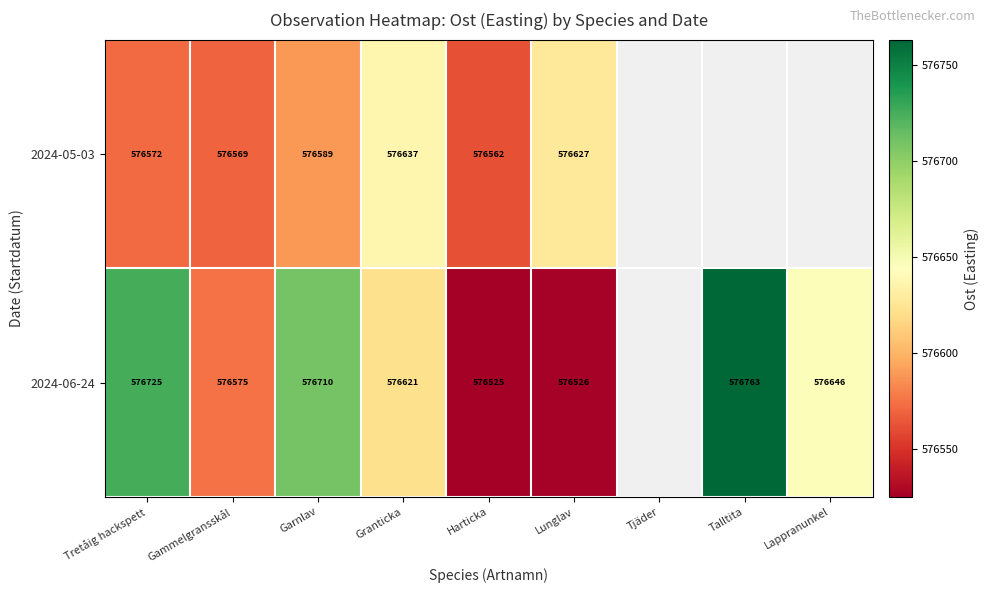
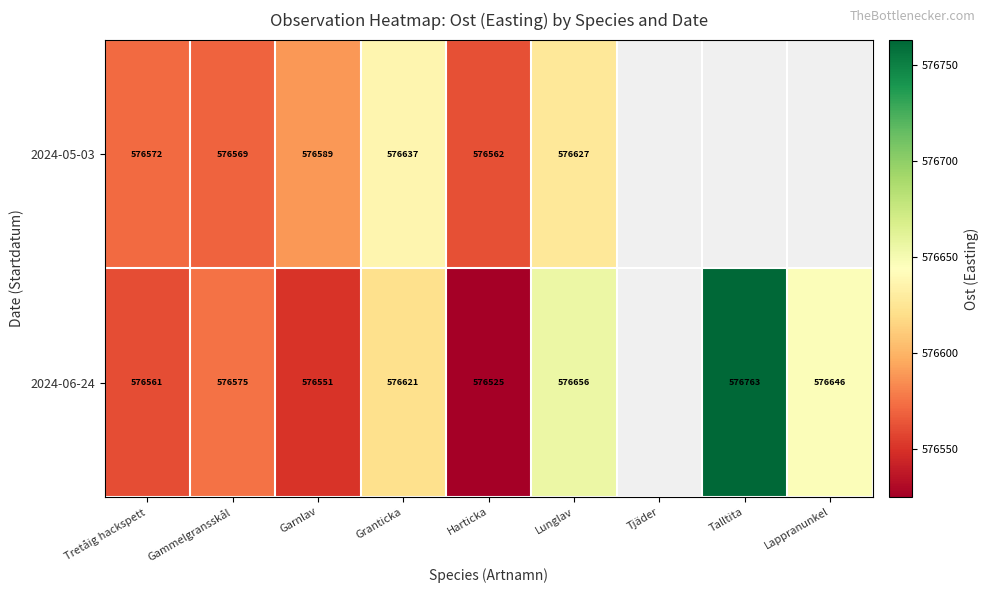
2024-06-24, Tretåig hackspett: 576725 -> 576561
2024-06-24, Garnlav: 576710 -> 576551
2024-06-24, Lunglav: 576526 -> 576656
